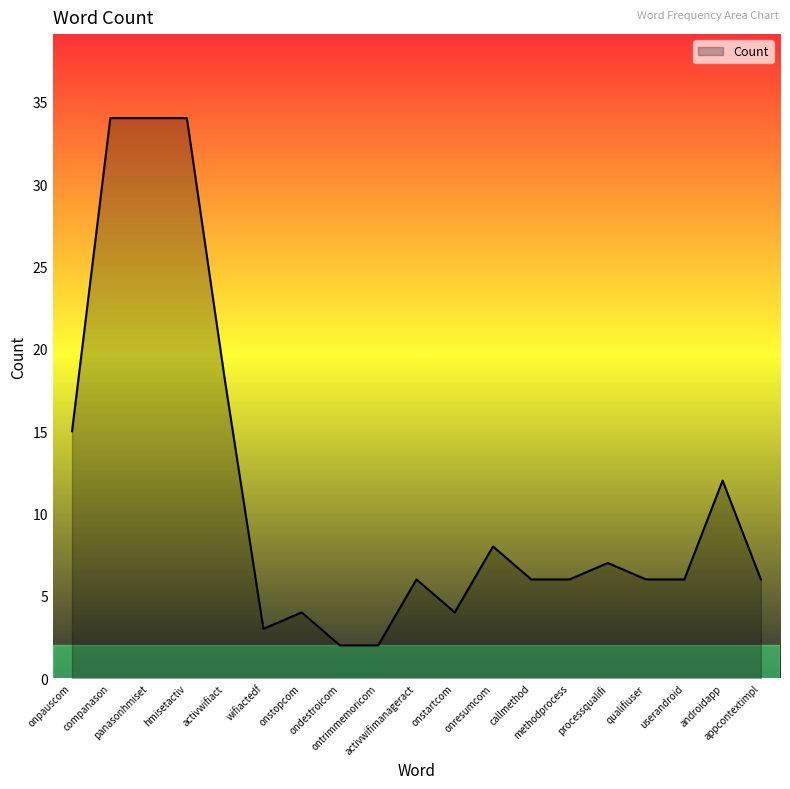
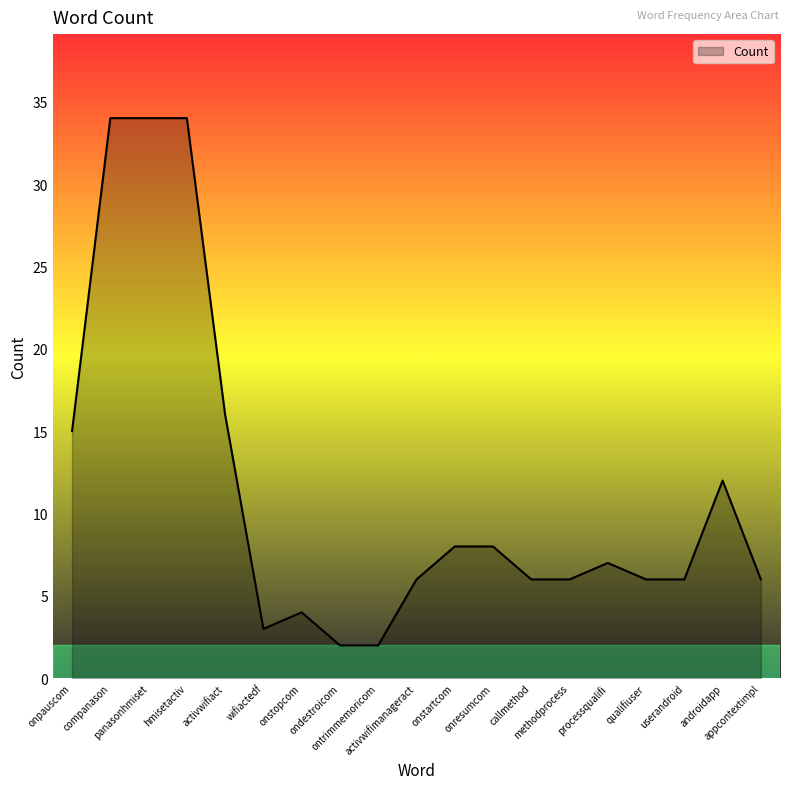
activwifiact: 18 -> 16
onstartcom: 4 -> 8
